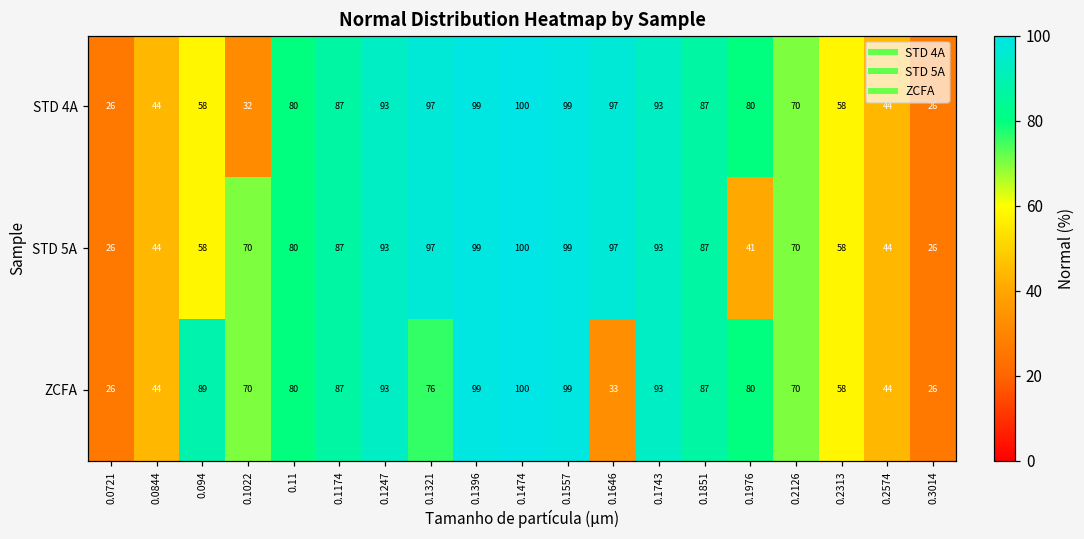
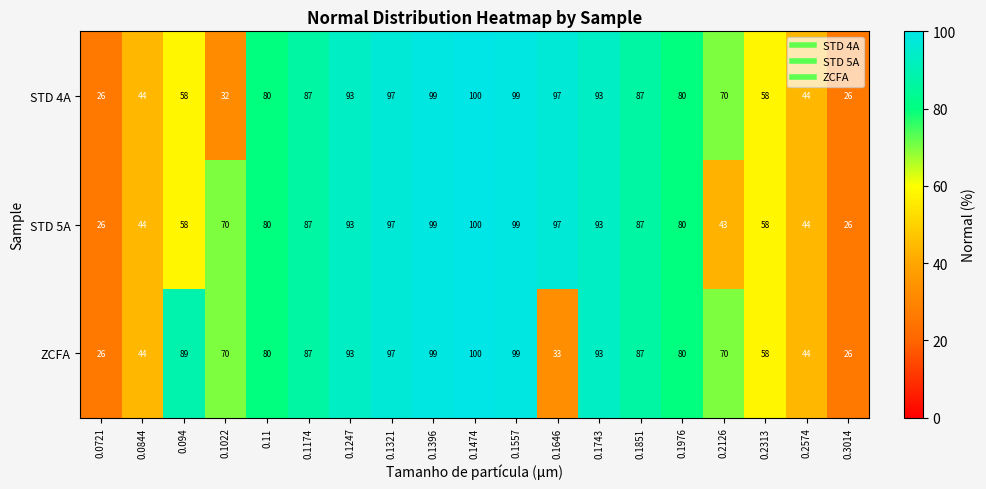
STD 5A, 0.1976: 41 -> 80
STD 5A, 0.2126: 70 -> 43
ZCFA, 0.1321: 76 -> 97
